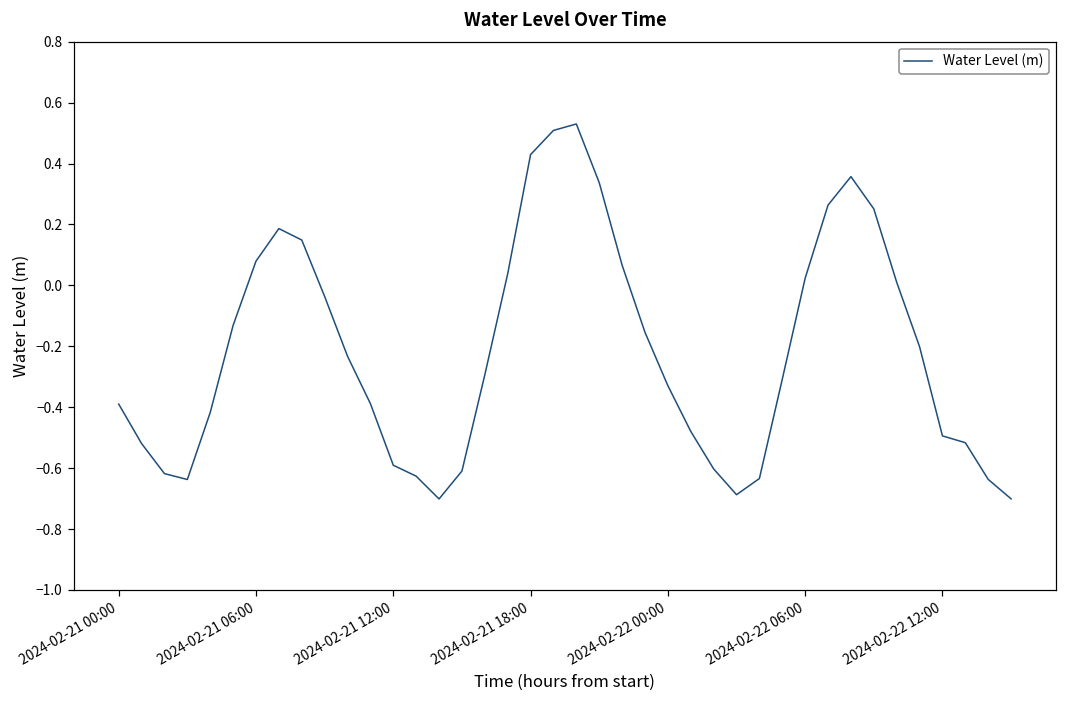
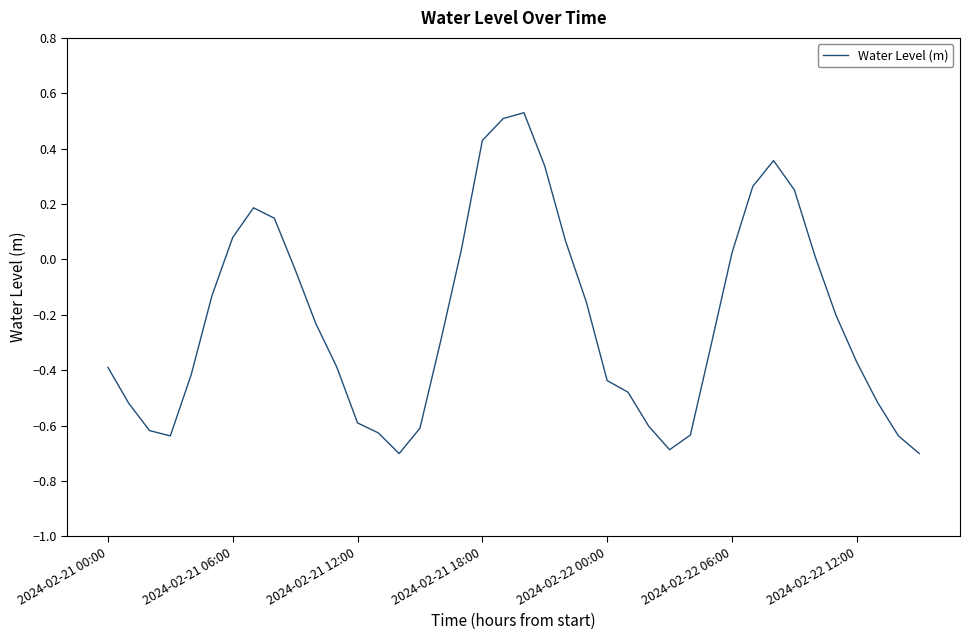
2024-02-22 00:00: -0.33 -> -0.44
2024-02-22 12:00: -0.49 -> -0.37
